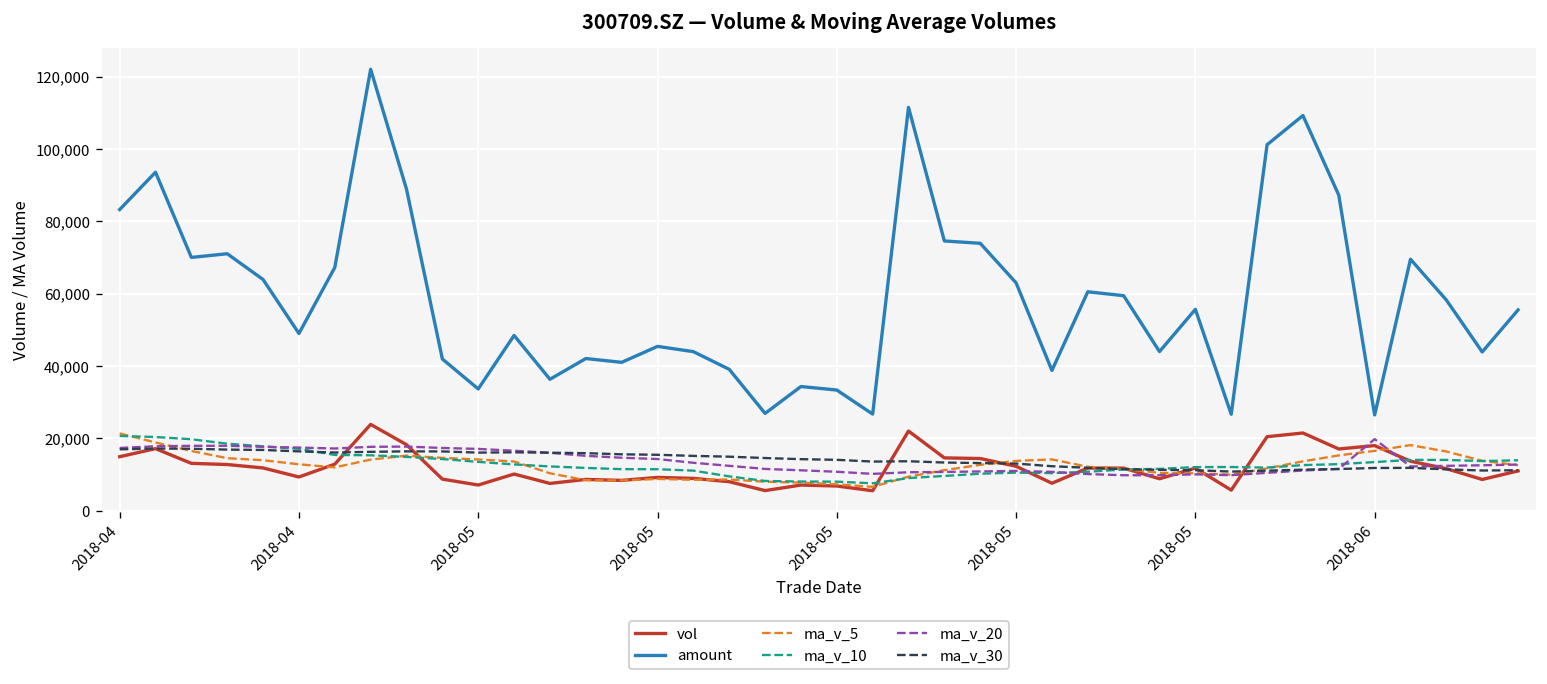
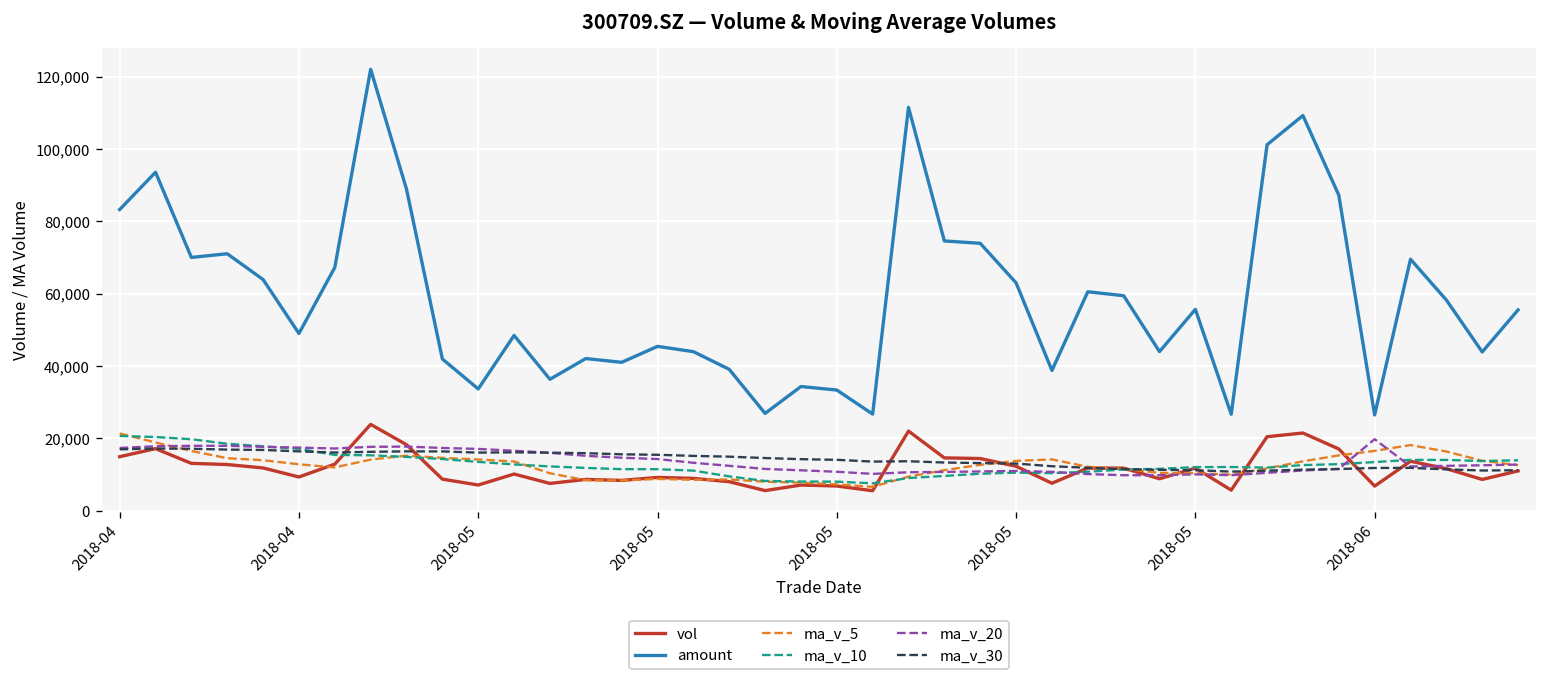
vol, 2018-06: 18,000 -> 7,000
